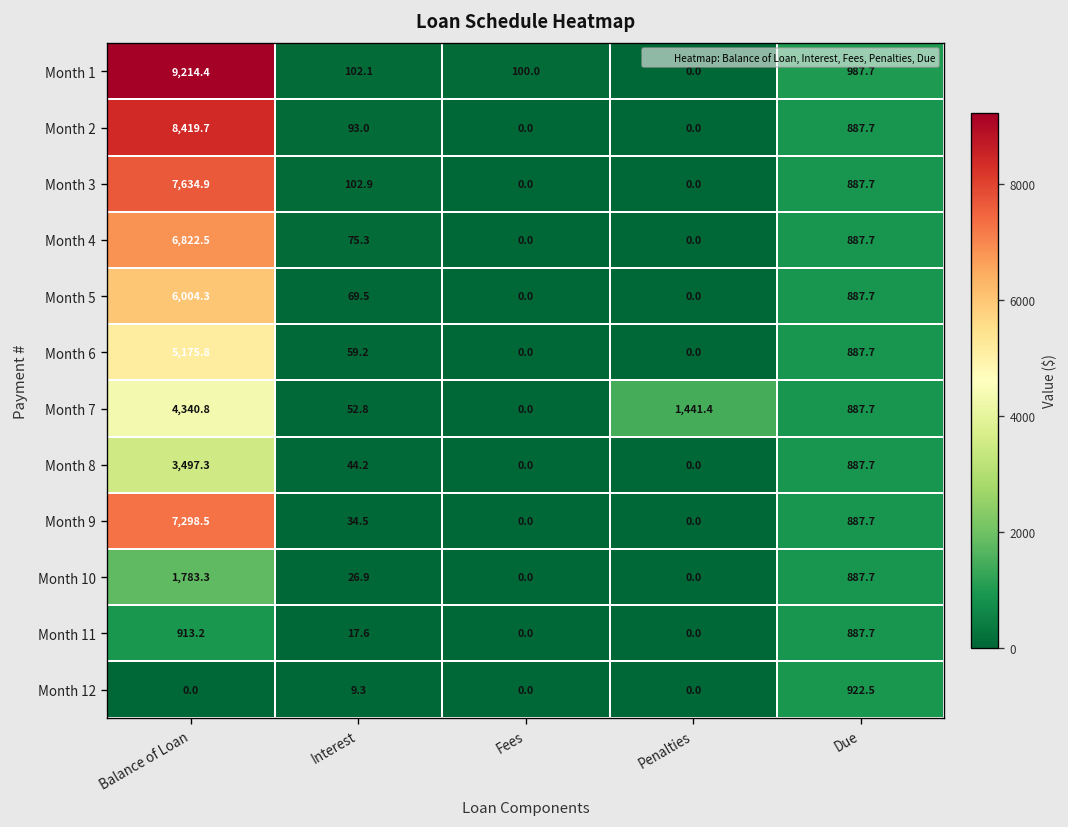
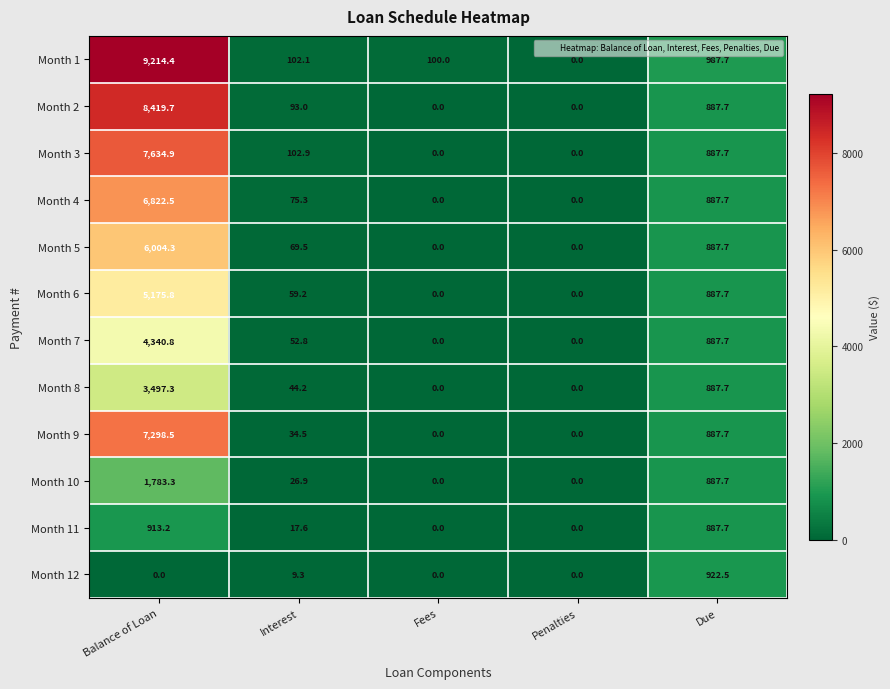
Month 7, Penalties: 1,441.4 -> 0.0
